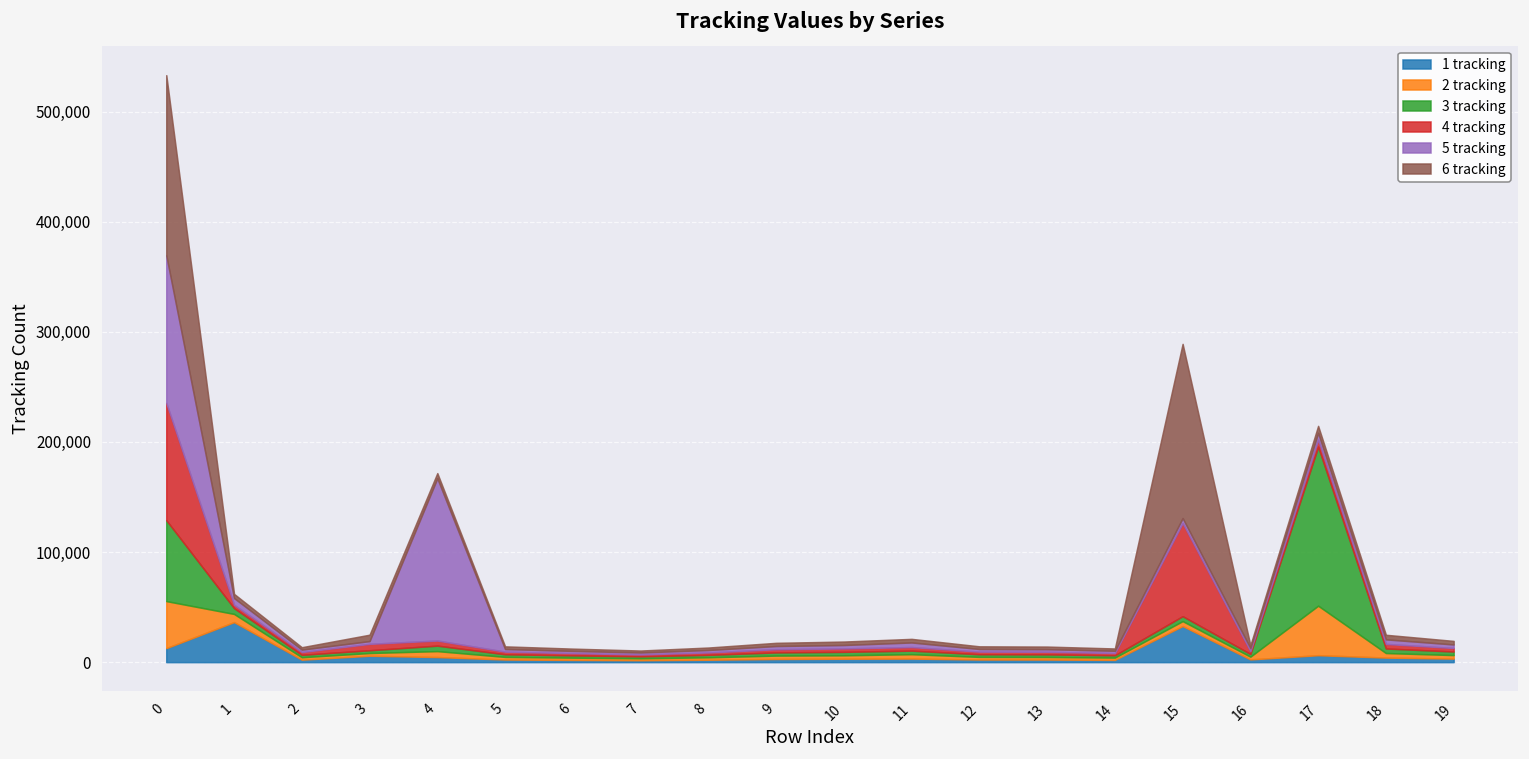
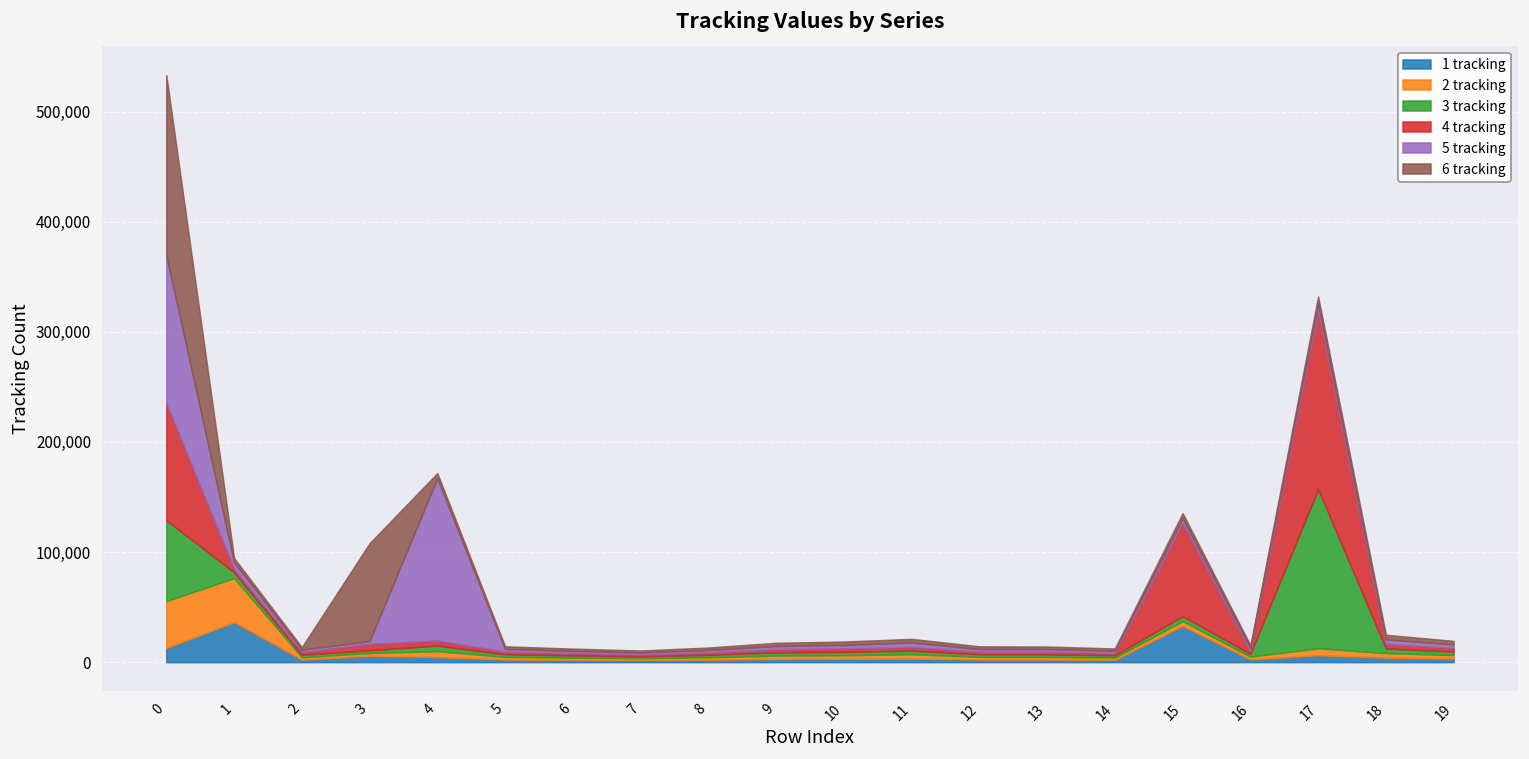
2 tracking, 1: 7,000 -> 40,000
6 tracking, 3: 6,000 -> 89,000
6 tracking, 15: 158,000 -> 4,000
2 tracking, 17: 45,000 -> 6,000
4 tracking, 17: 6,000 -> 162,000
